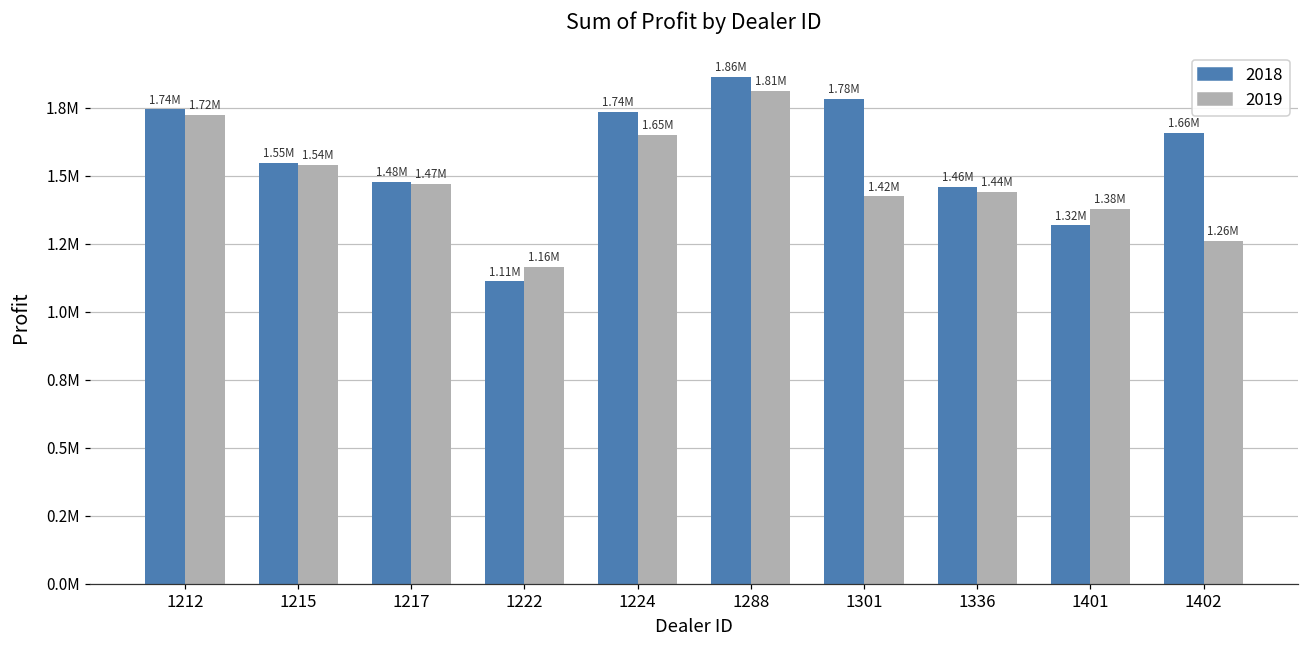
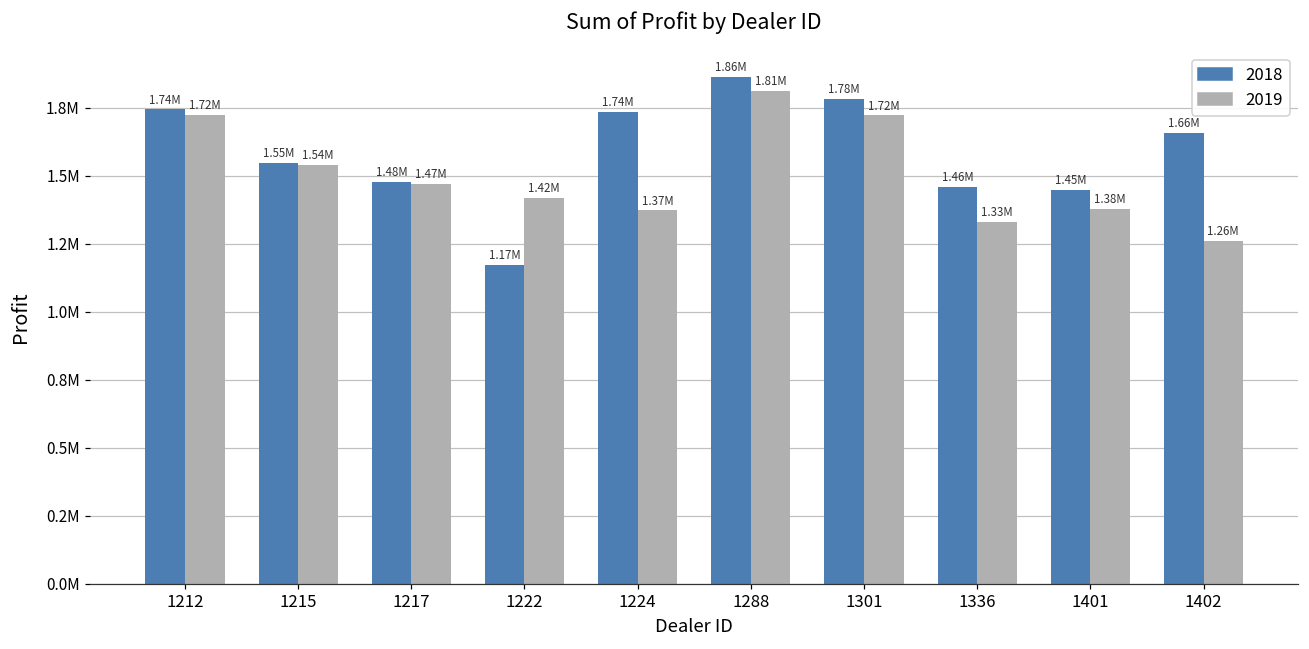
2018, 1222: 1.11M -> 1.17M
2019, 1222: 1.16M -> 1.42M
2019, 1224: 1.65M -> 1.37M
2019, 1301: 1.42M -> 1.72M
2019, 1336: 1.44M -> 1.33M
2018, 1401: 1.32M -> 1.45M
